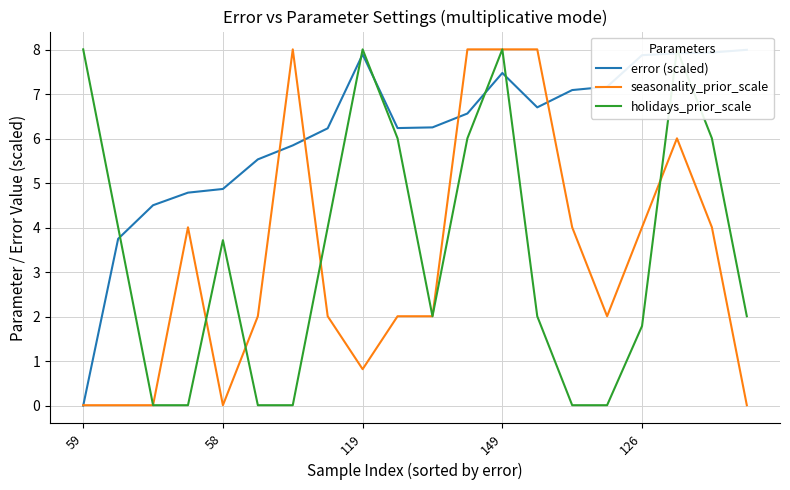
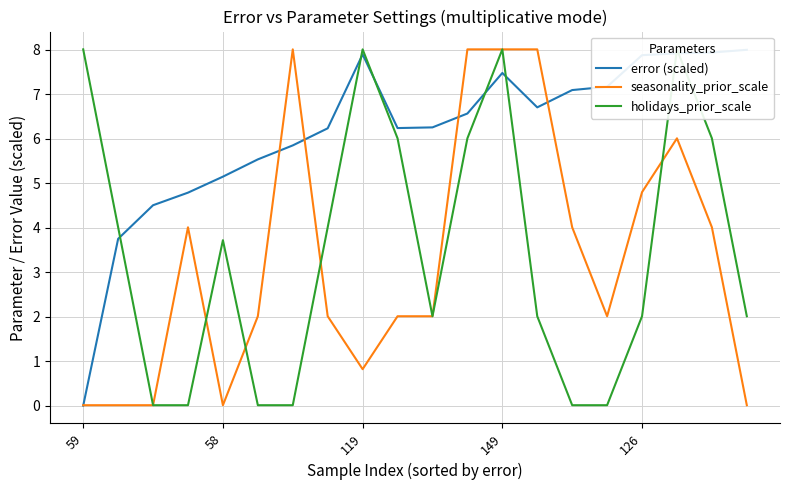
error (scaled), 58: 4.9 -> 5.1
seasonality_prior_scale, 126: 4.0 -> 4.8
holidays_prior_scale, 126: 1.8 -> 2.0
